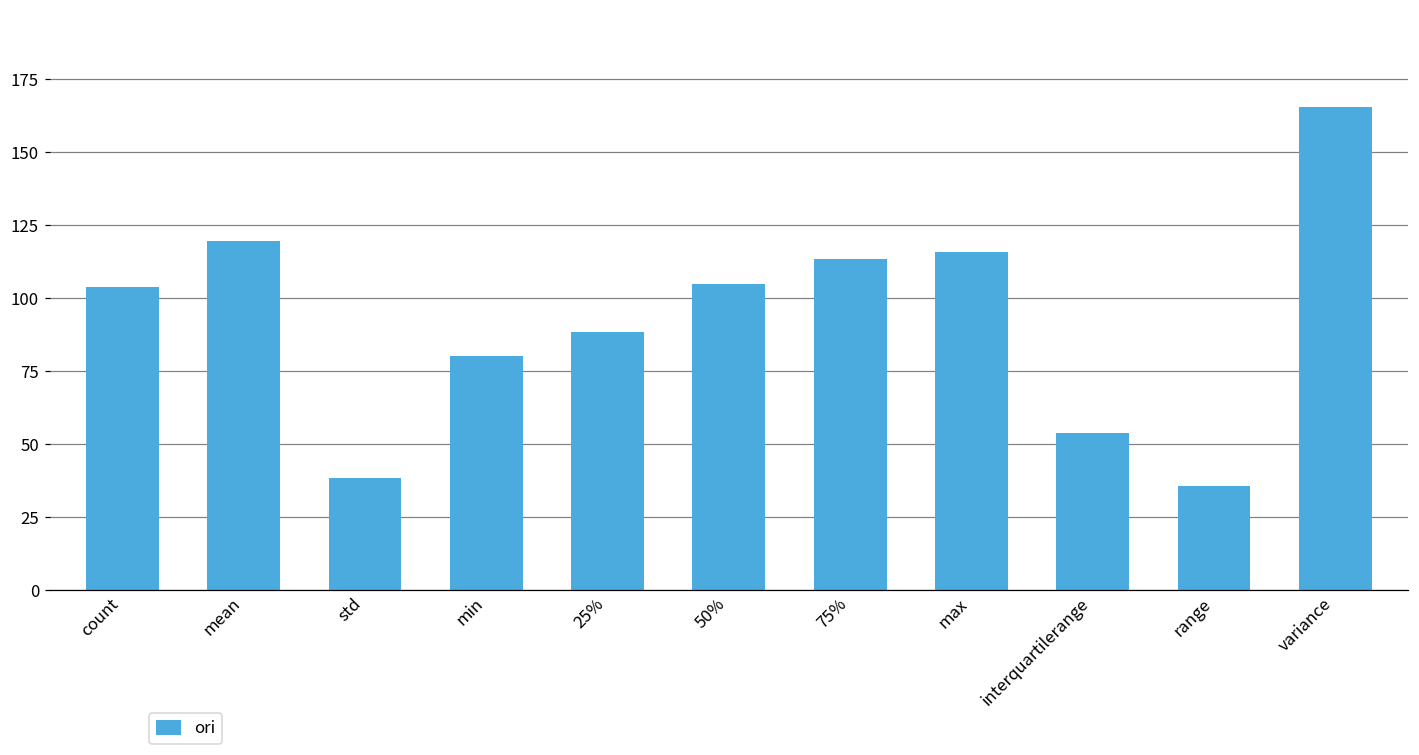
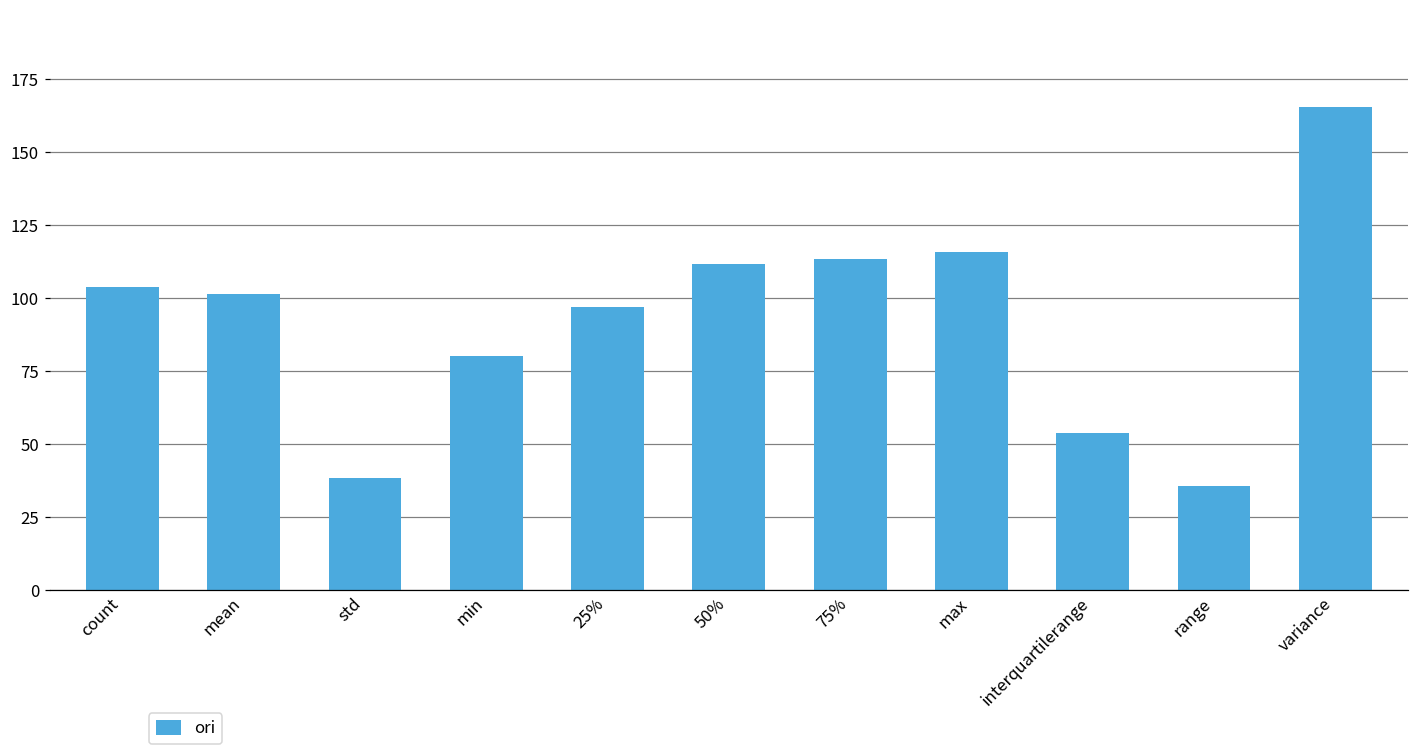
mean: 119 -> 101
25%: 88 -> 97
50%: 105 -> 112
